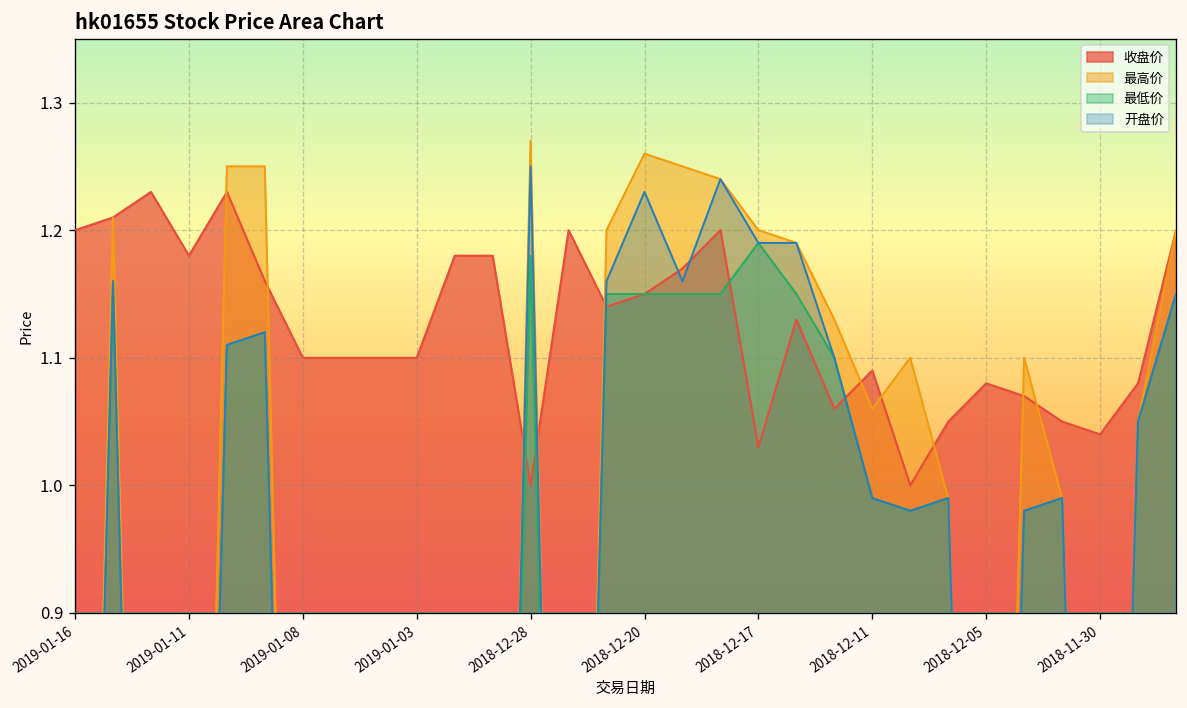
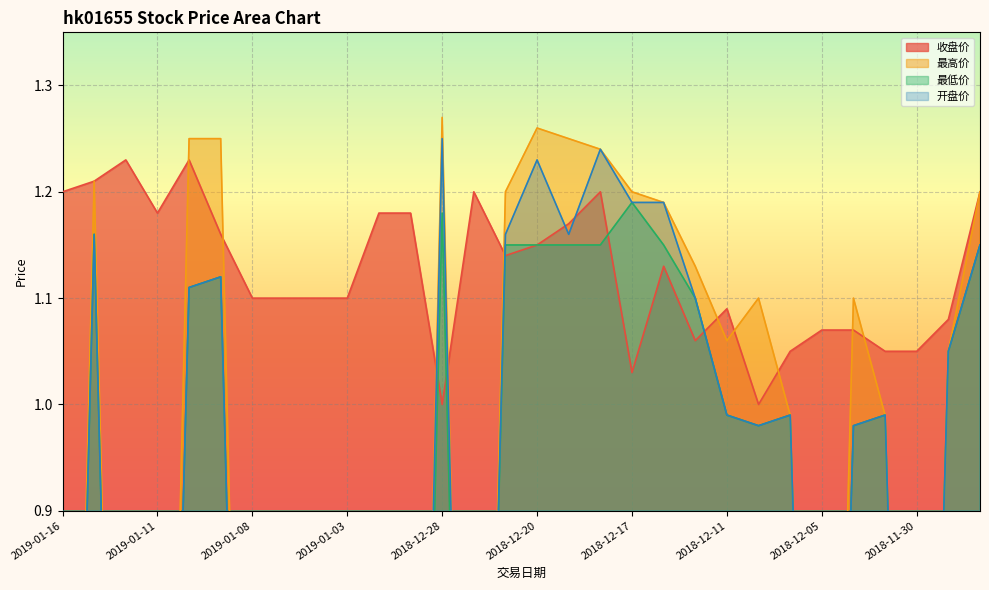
收盘价, 2018-12-05: 1.08 -> 1.07
收盘价, 2018-11-30: 1.04 -> 1.05
